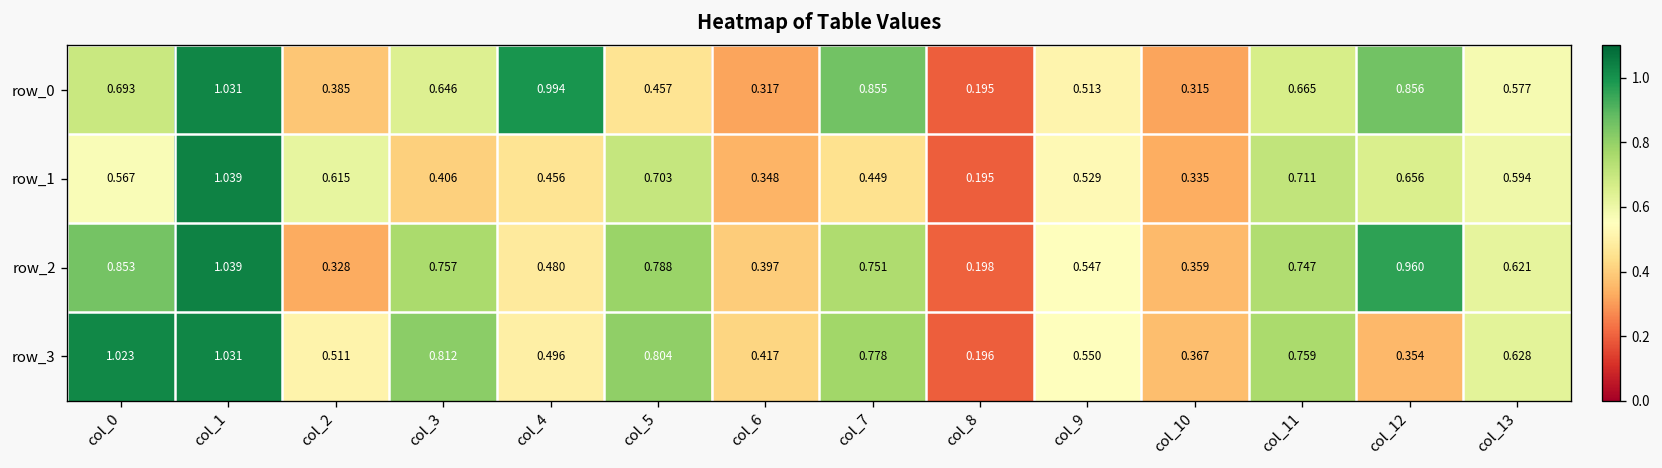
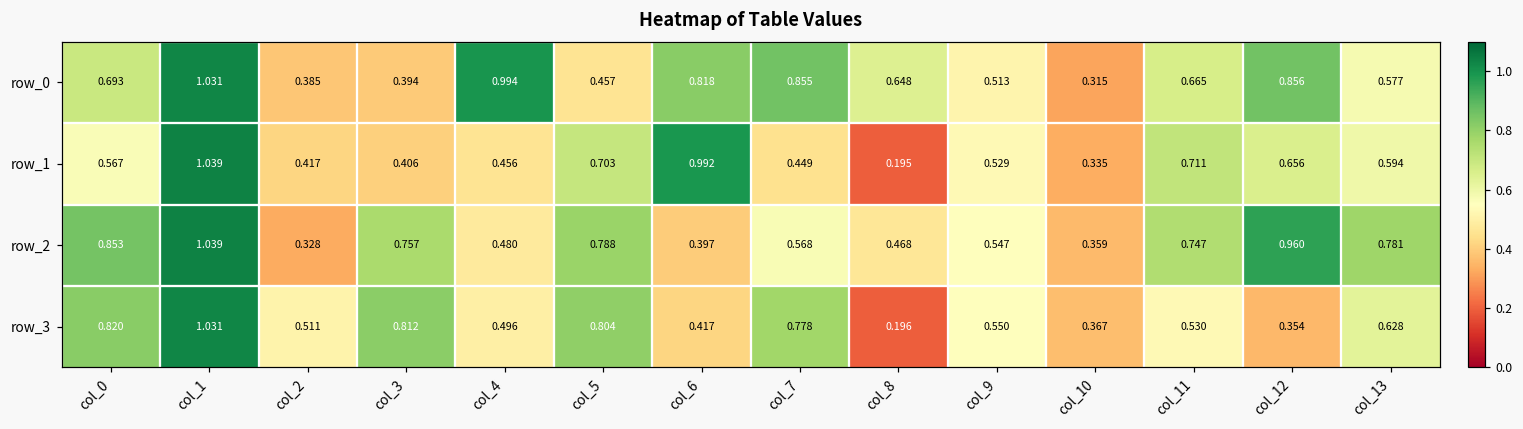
row_0, col_3: 0.646 -> 0.394
row_0, col_6: 0.317 -> 0.818
row_0, col_8: 0.195 -> 0.648
row_1, col_2: 0.615 -> 0.417
row_1, col_6: 0.348 -> 0.992
row_2, col_7: 0.751 -> 0.568
row_2, col_8: 0.198 -> 0.468
row_2, col_13: 0.621 -> 0.781
row_3, col_0: 1.023 -> 0.820
row_3, col_11: 0.759 -> 0.530
